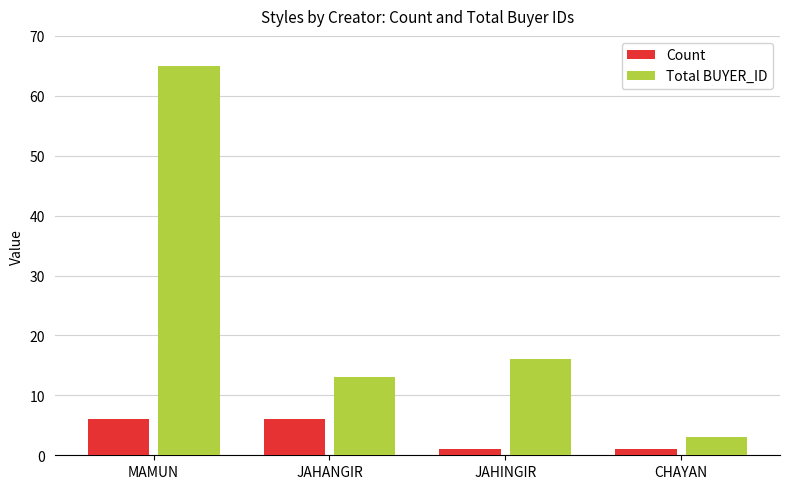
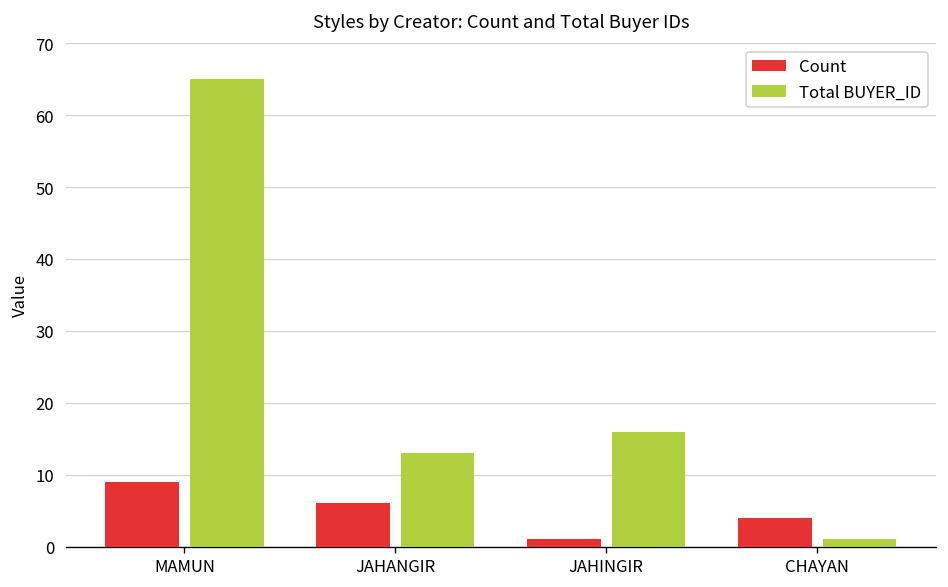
Count, MAMUN: 6 -> 9
Count, CHAYAN: 1 -> 4
Total BUYER_ID, CHAYAN: 3 -> 1
